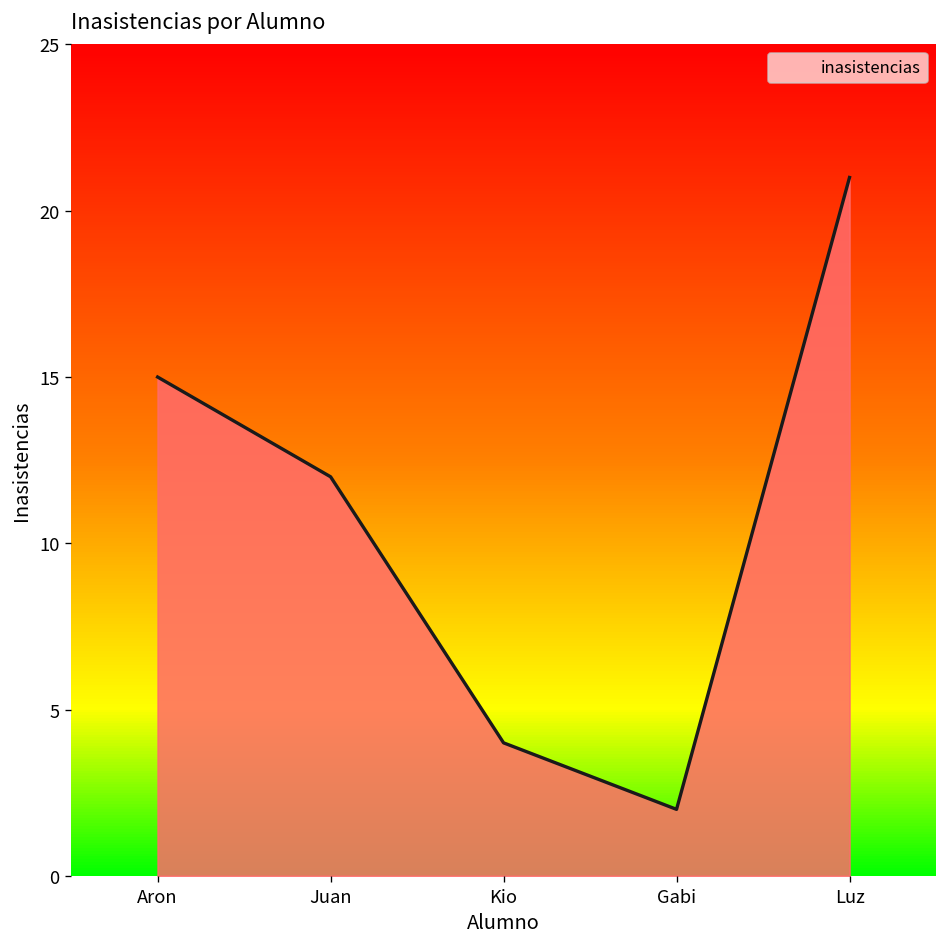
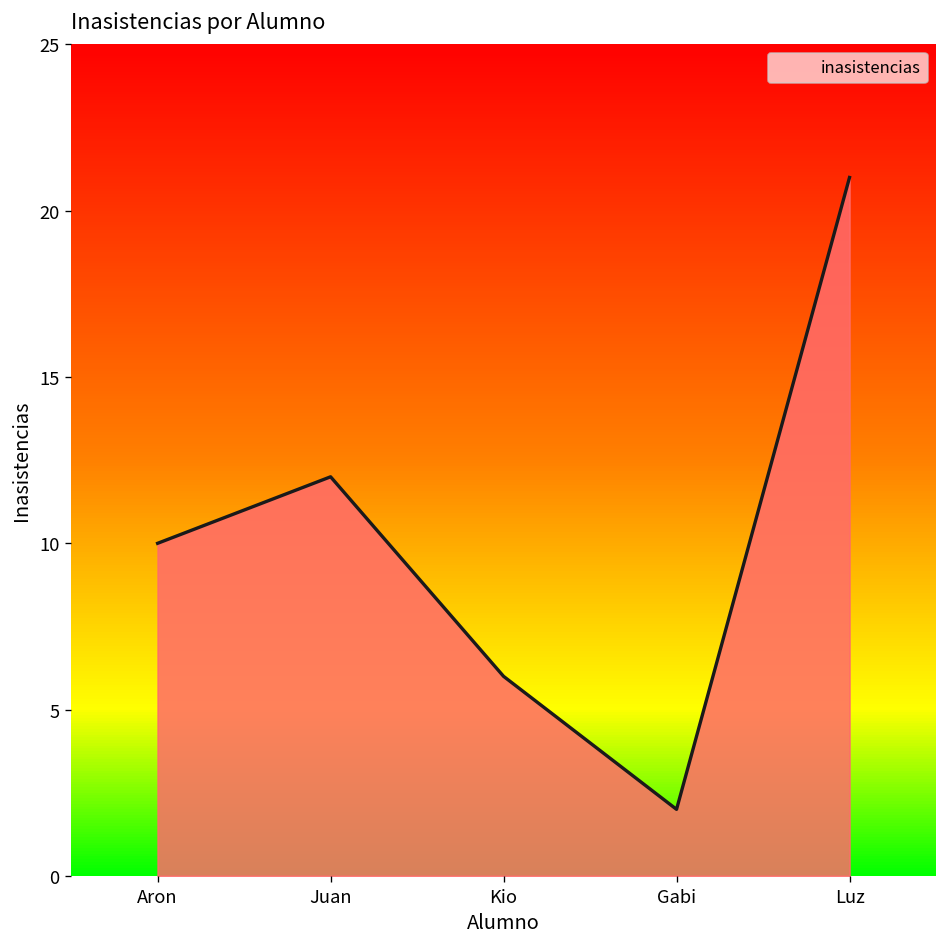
inasistencias, Aron: 15 -> 10
inasistencias, Kio: 4 -> 6
